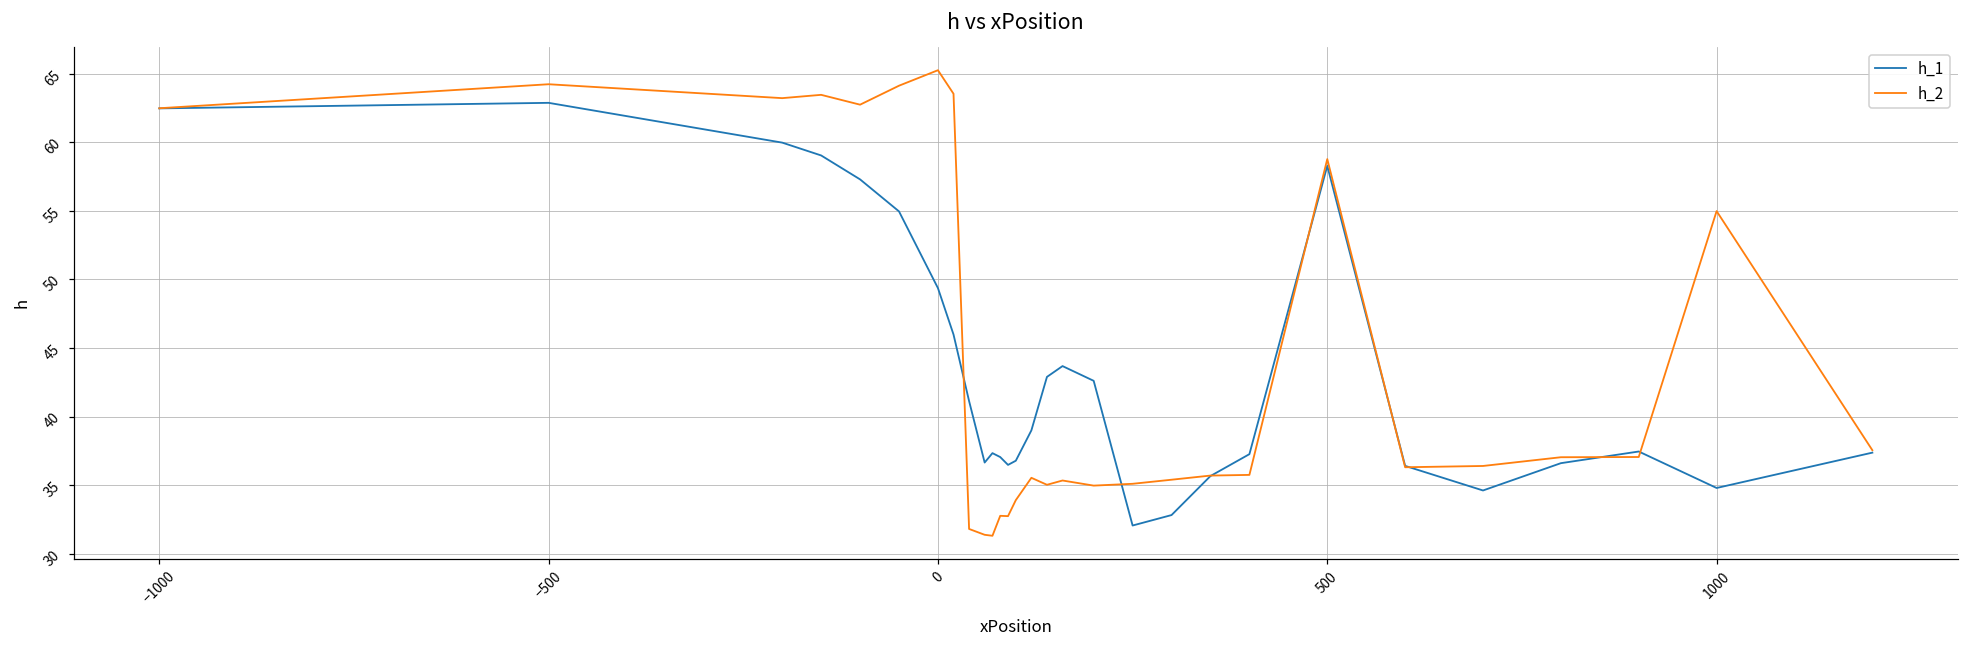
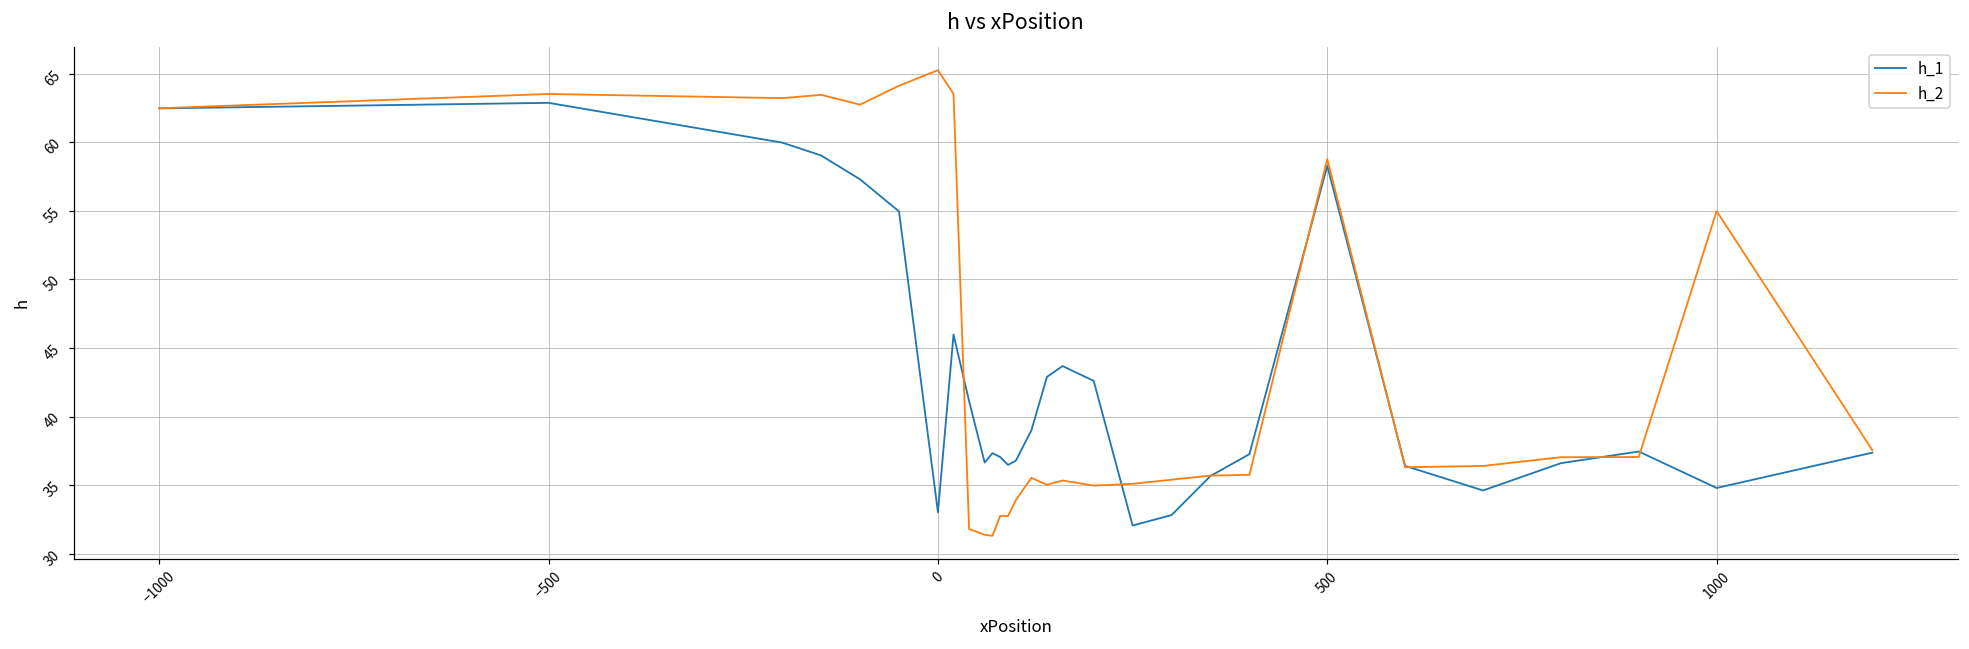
h_2, −500: 64.2 -> 63.5
h_1, 0: 49.4 -> 33.0
